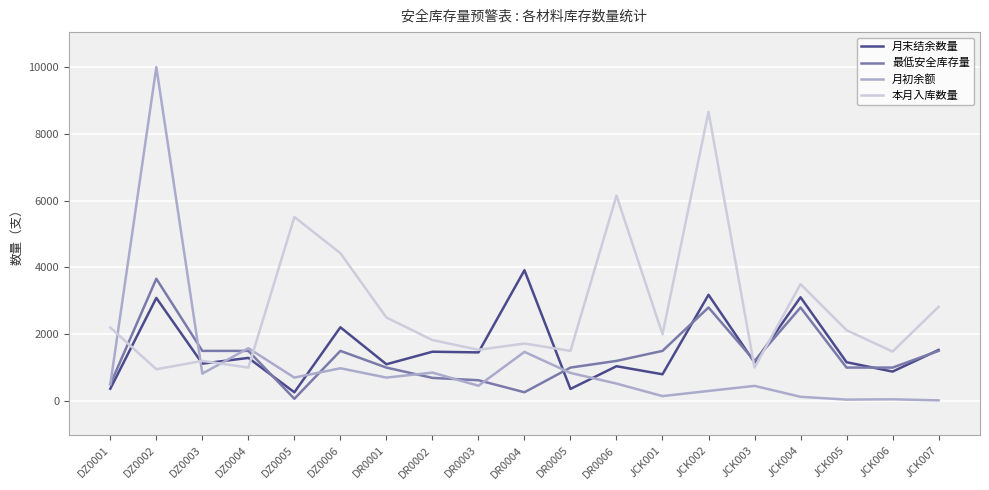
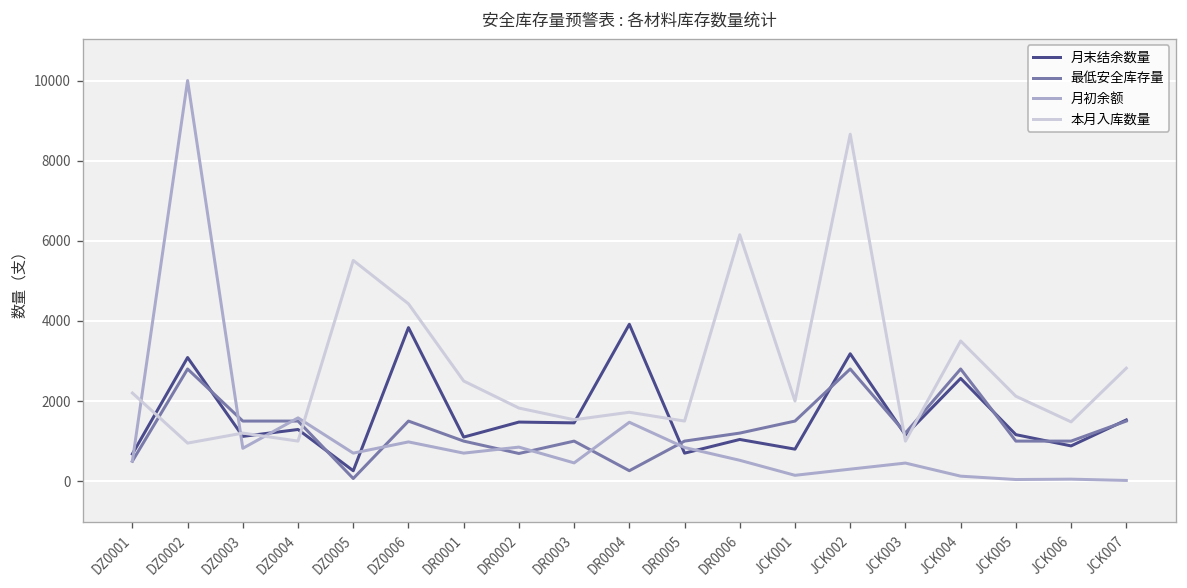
月末结余数量, DZ0001: 400 -> 700
最低安全库存量, DZ0002: 3700 -> 2800
月末结余数量, DZ0006: 2200 -> 3800
最低安全库存量, DR0003: 600 -> 1000
月末结余数量, DR0005: 400 -> 700
月末结余数量, JCK004: 3100 -> 2600
